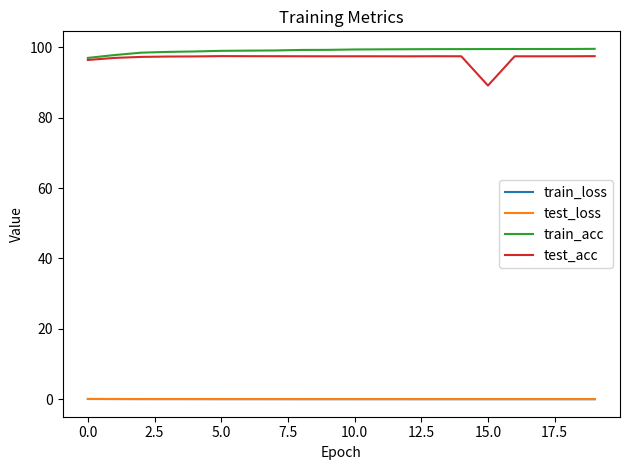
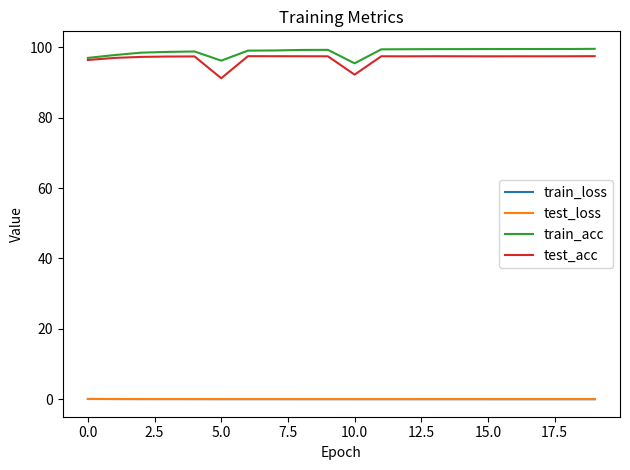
train_acc, 5.0: 99 -> 96
test_acc, 5.0: 97 -> 91
train_acc, 10.0: 99 -> 95
test_acc, 10.0: 97 -> 92
test_acc, 15.0: 89 -> 97
